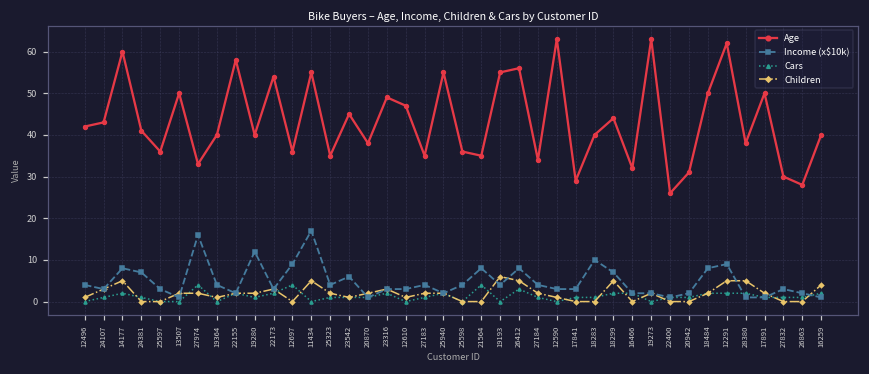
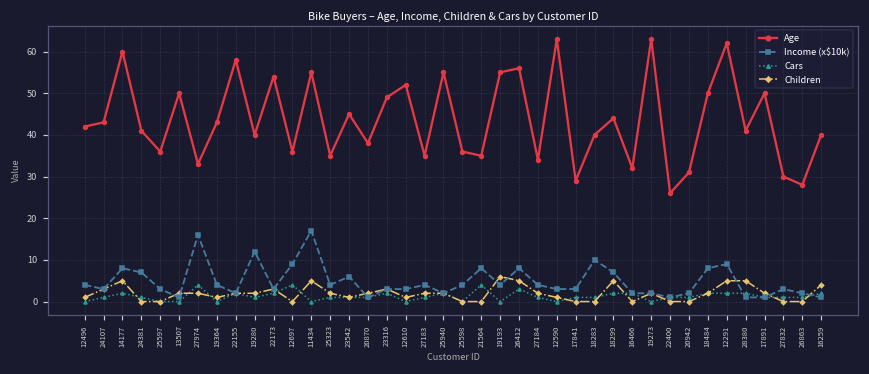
Age, 19364: 40 -> 43
Age, 12610: 47 -> 52
Age, 28380: 38 -> 41
